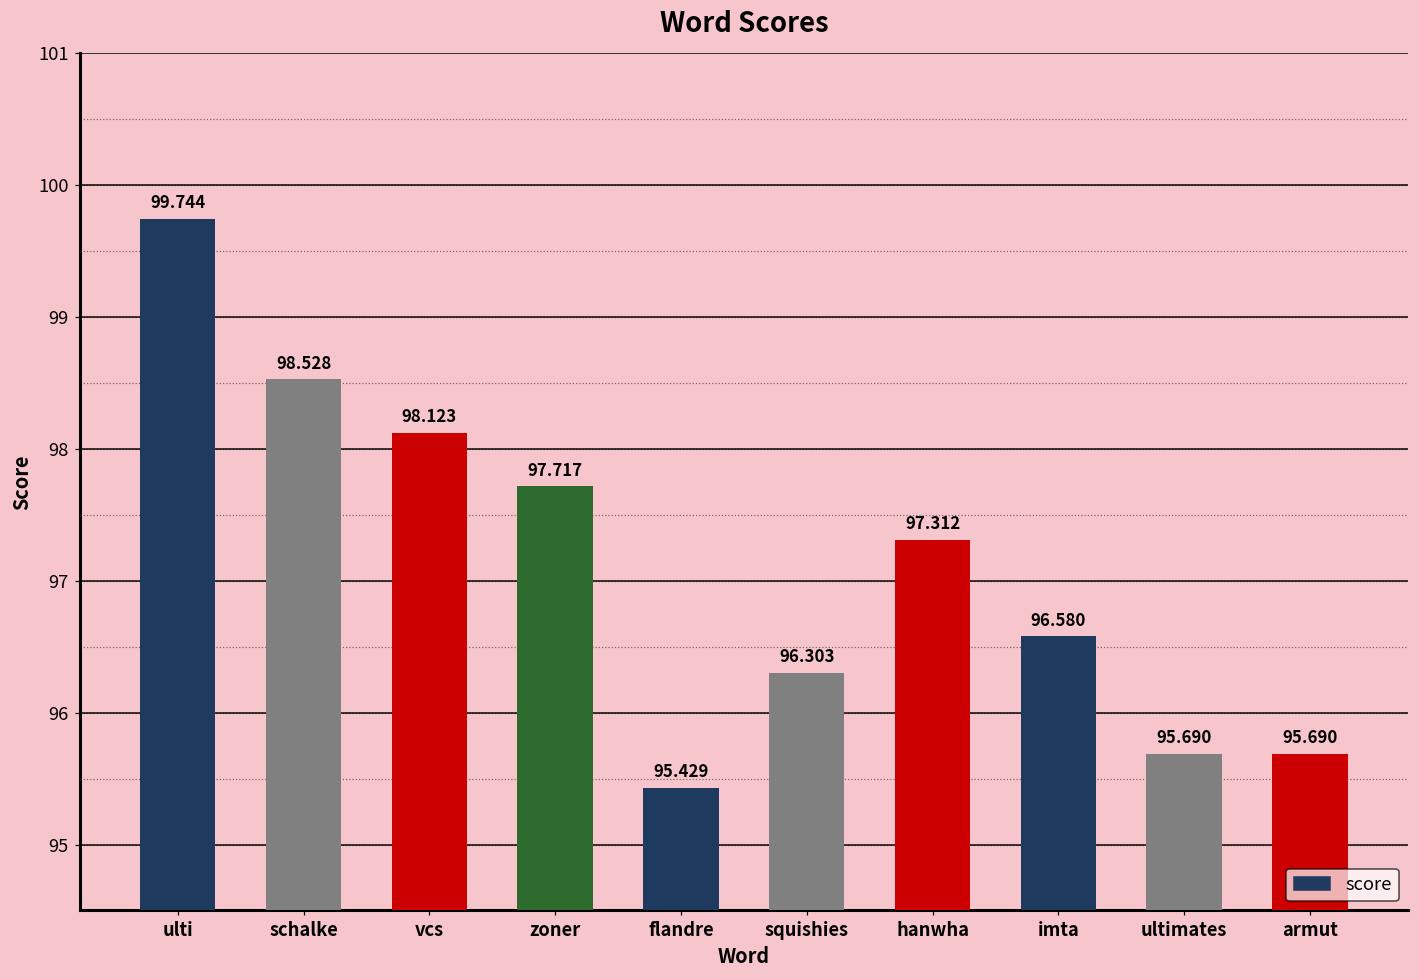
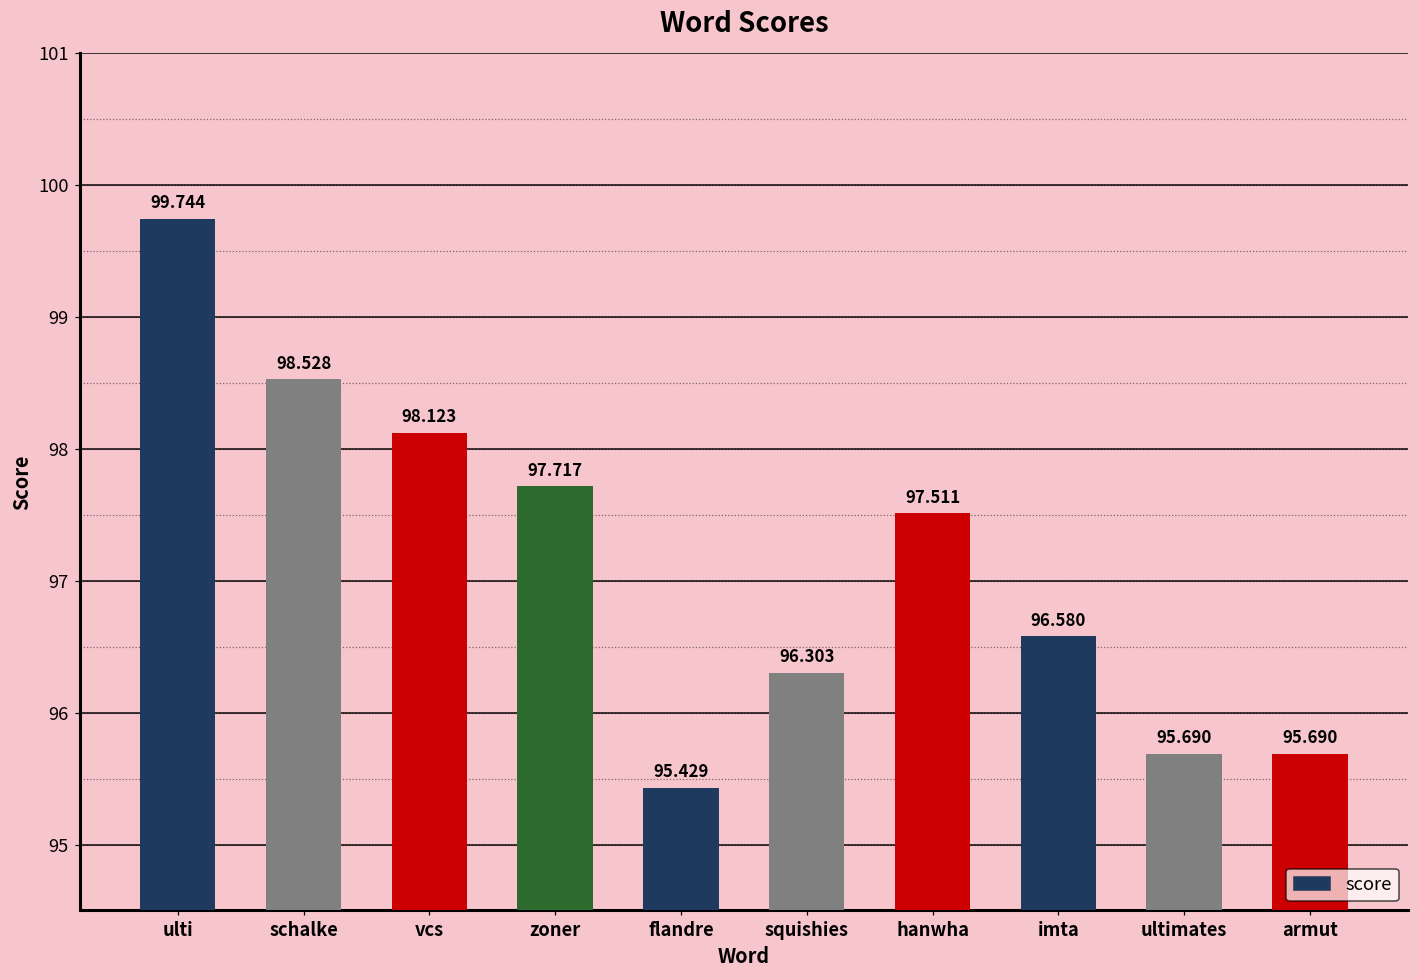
hanwha: 97.312 -> 97.511
